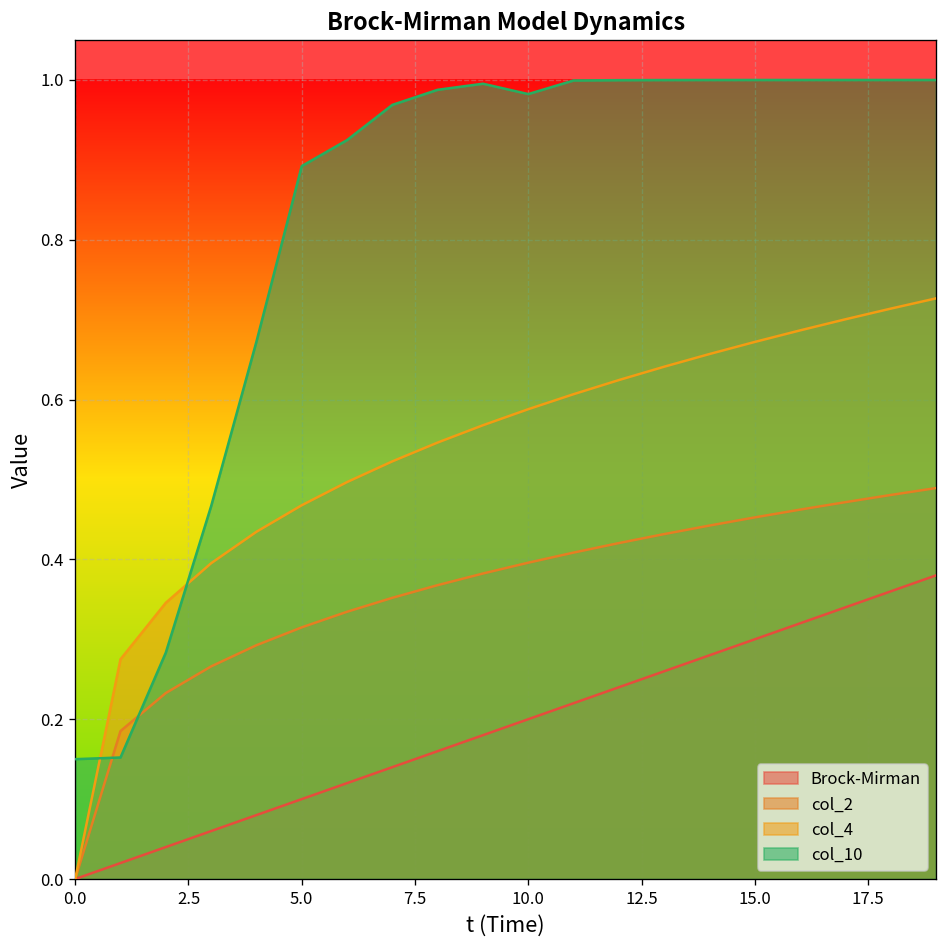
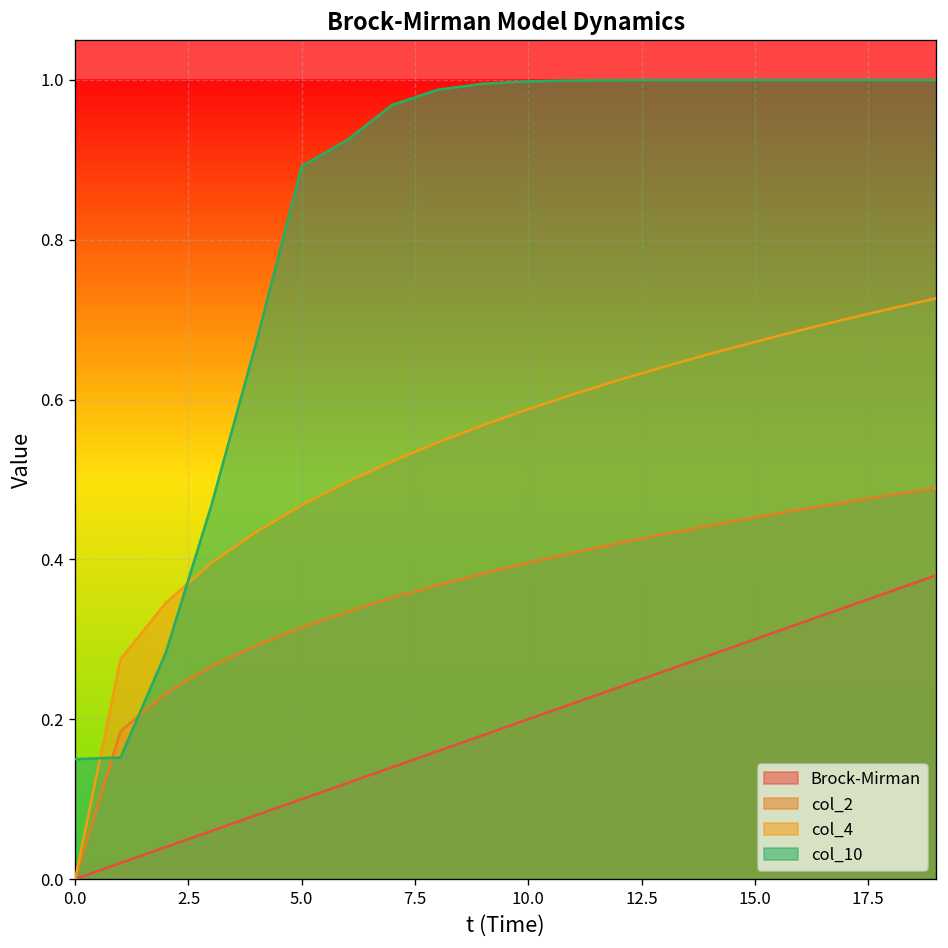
col_10, 10.0: 0.98 -> 1.00
